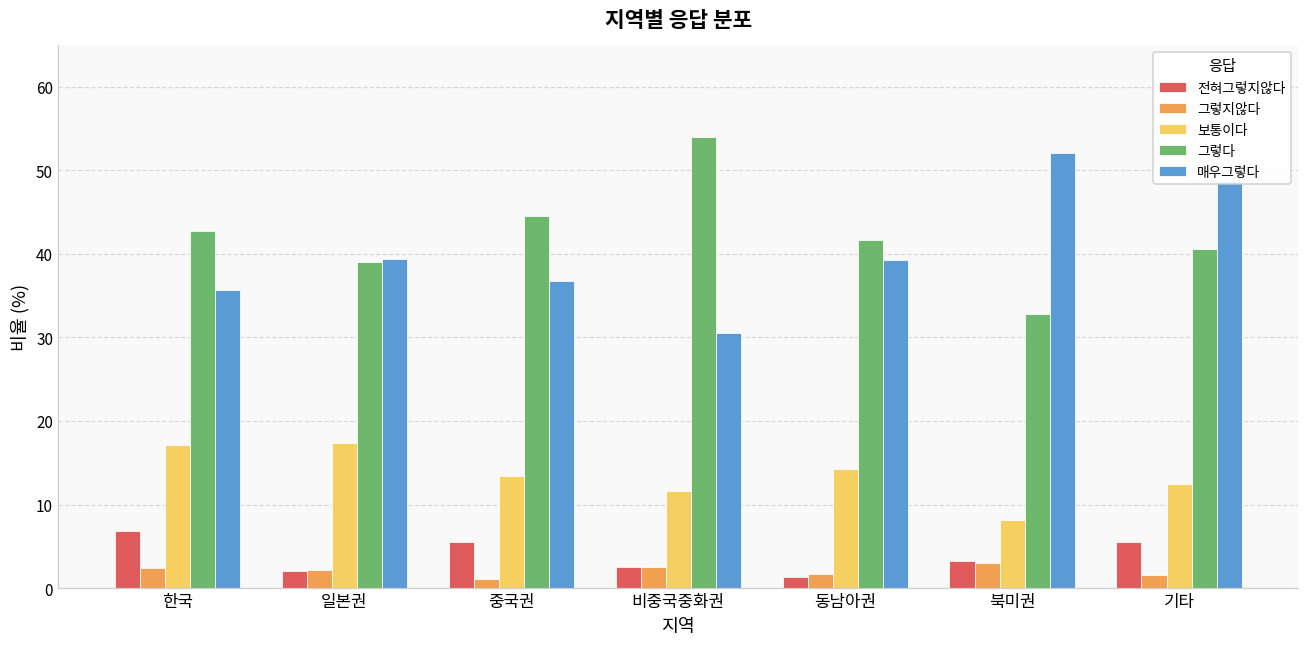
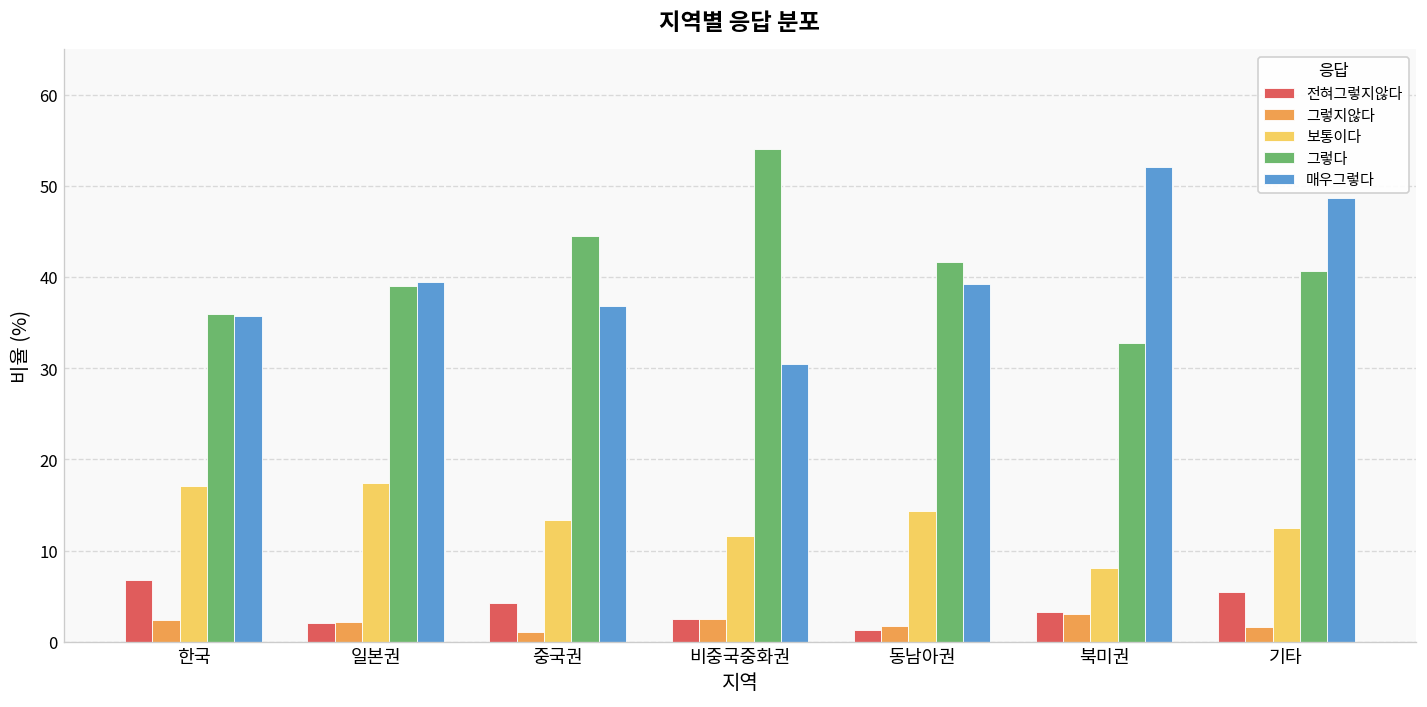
그렇다, 한국: 43 -> 36
전혀그렇지않다, 중국권: 6 -> 4
